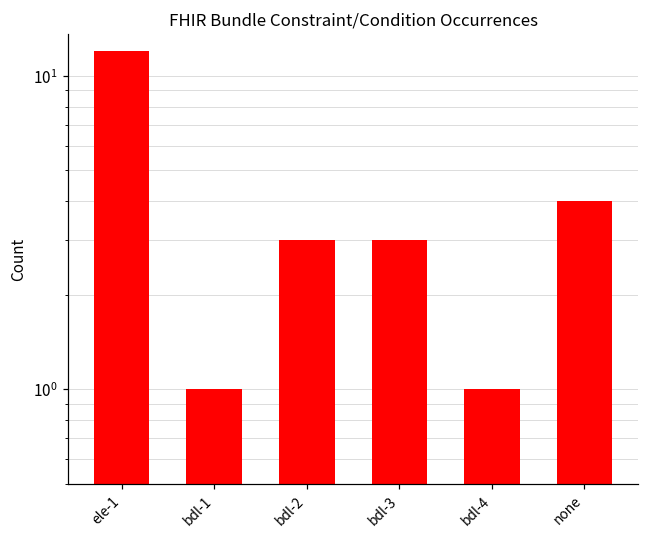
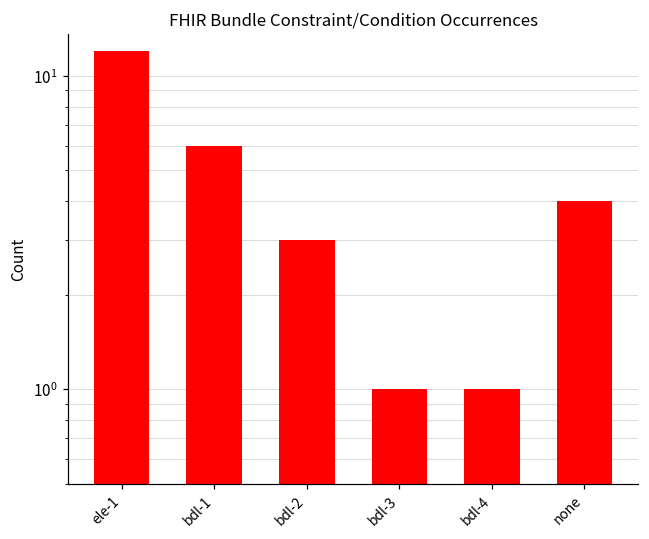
bdl-1: 1 -> 6
bdl-3: 3 -> 1
